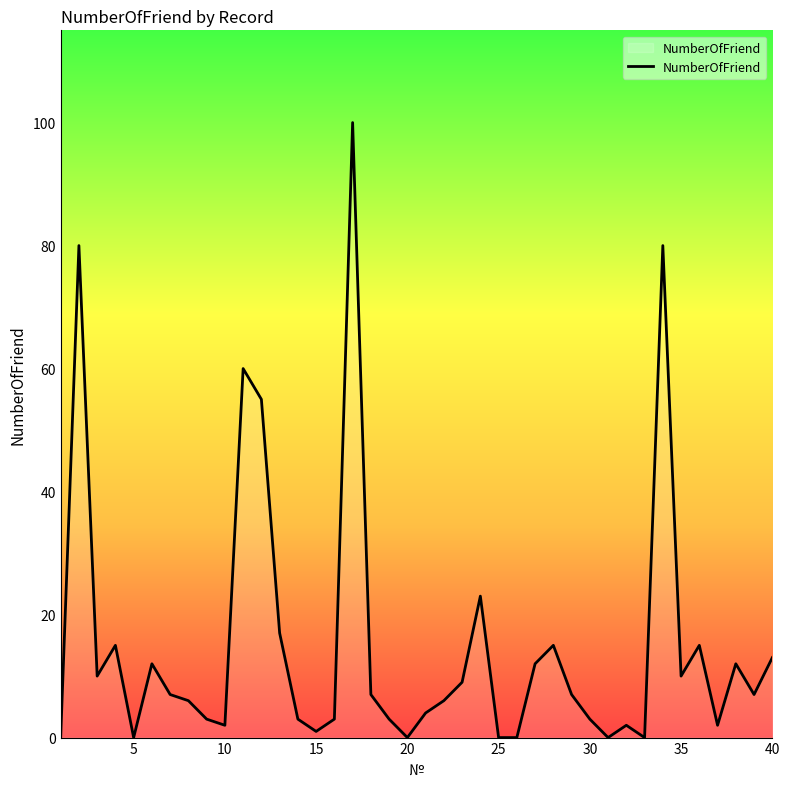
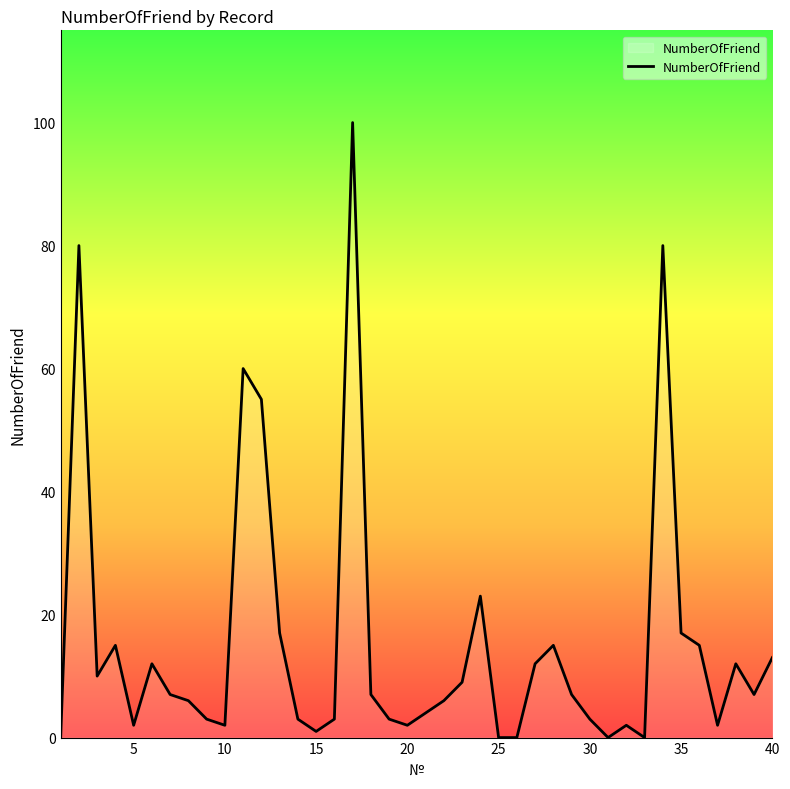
5: 0 -> 2
20: 0 -> 2
35: 10 -> 17
